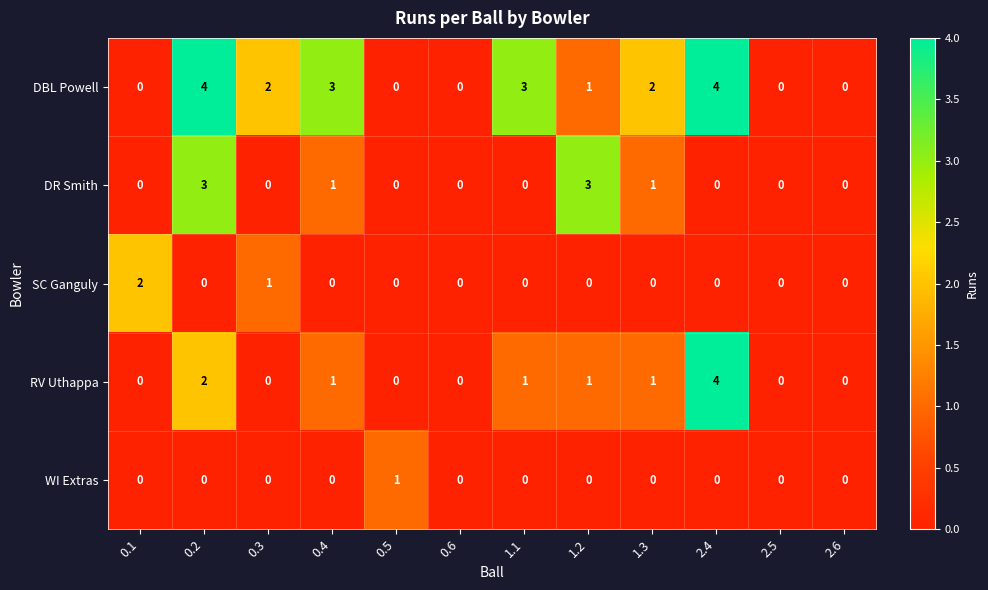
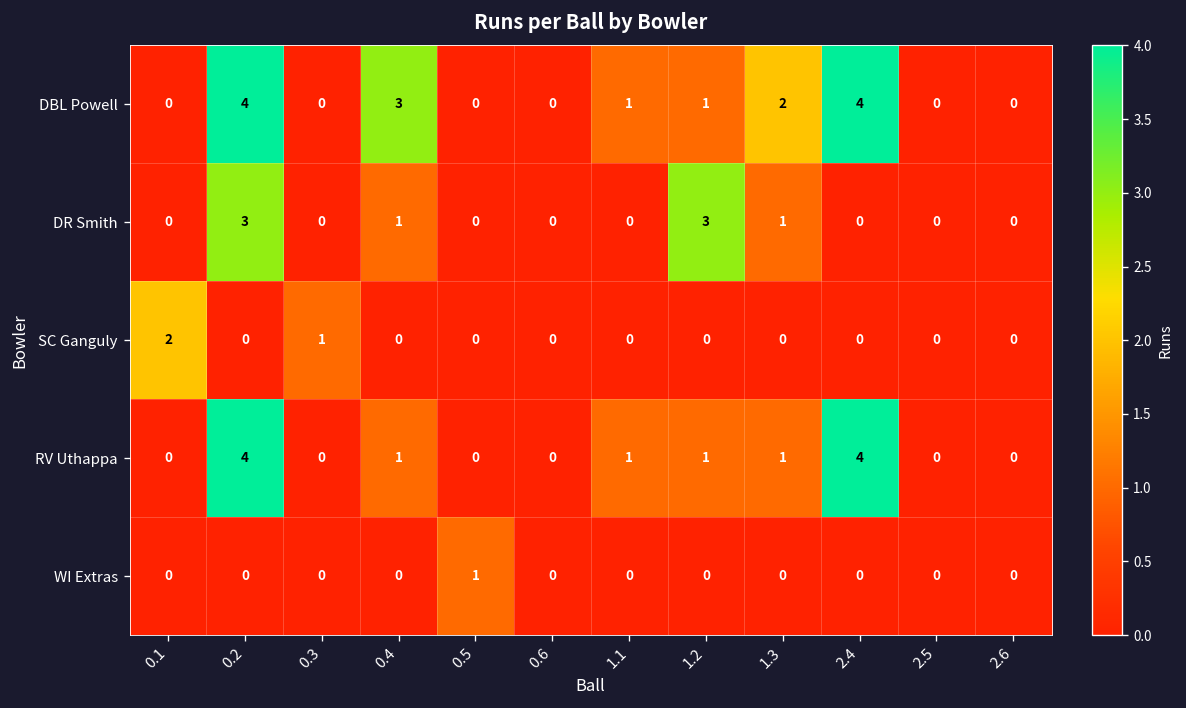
DBL Powell, 0.3: 2 -> 0
DBL Powell, 1.1: 3 -> 1
RV Uthappa, 0.2: 2 -> 4
